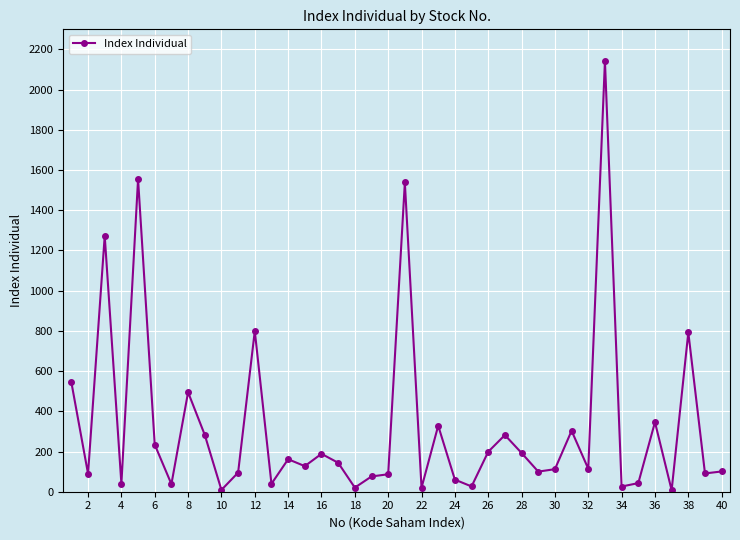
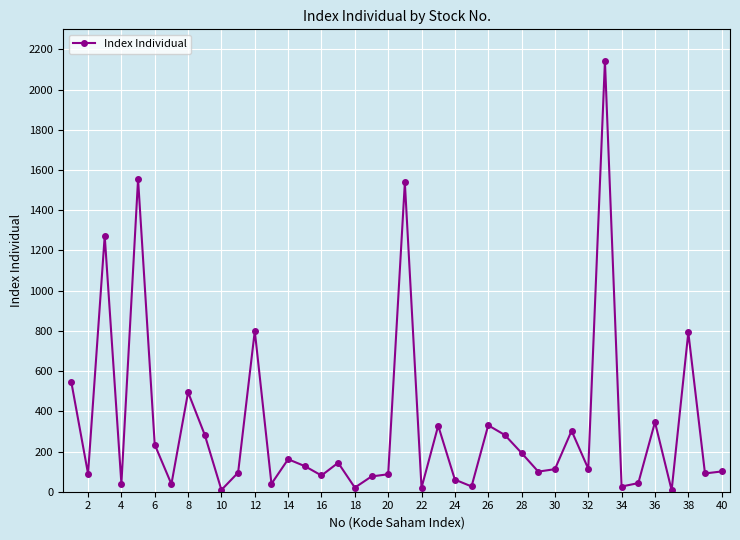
16: 190 -> 80
26: 200 -> 330
